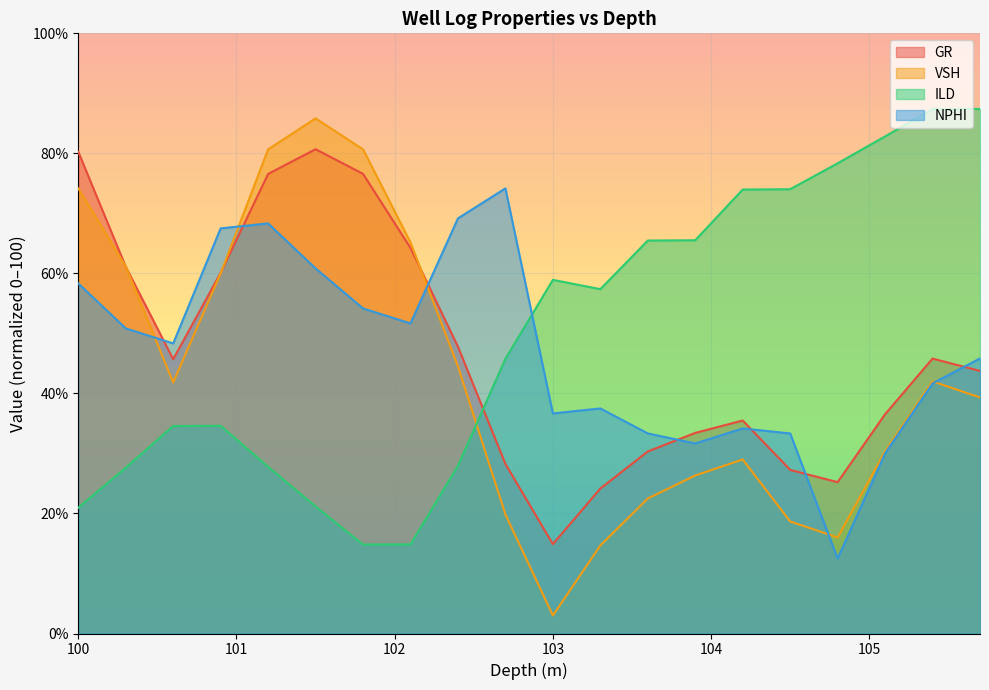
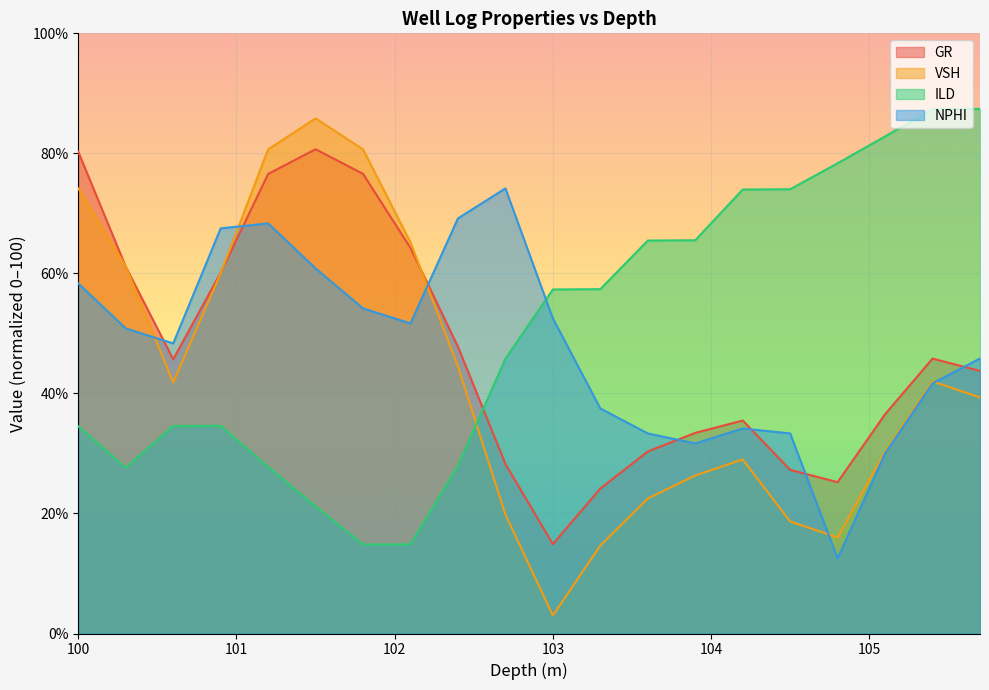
ILD, 100: 21% -> 35%
ILD, 103: 59% -> 57%
NPHI, 103: 37% -> 53%
